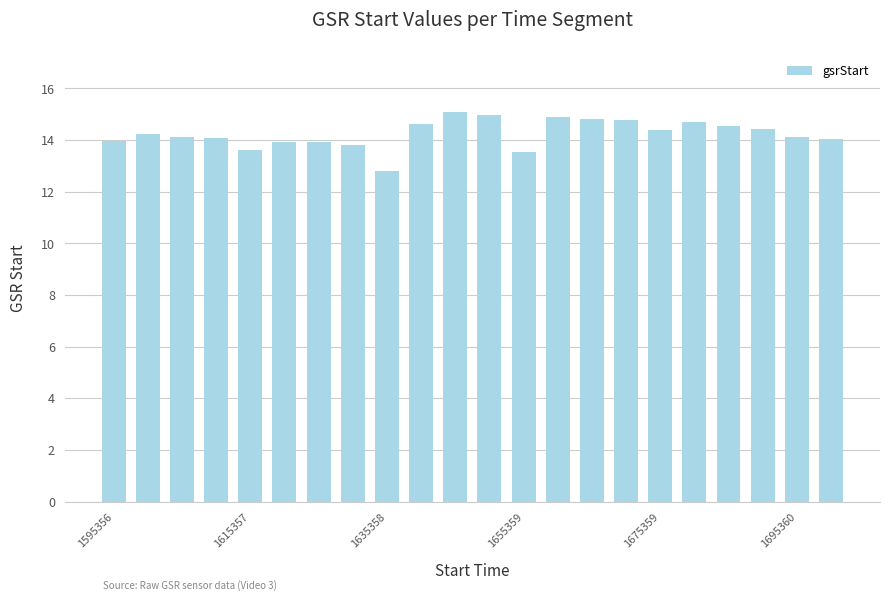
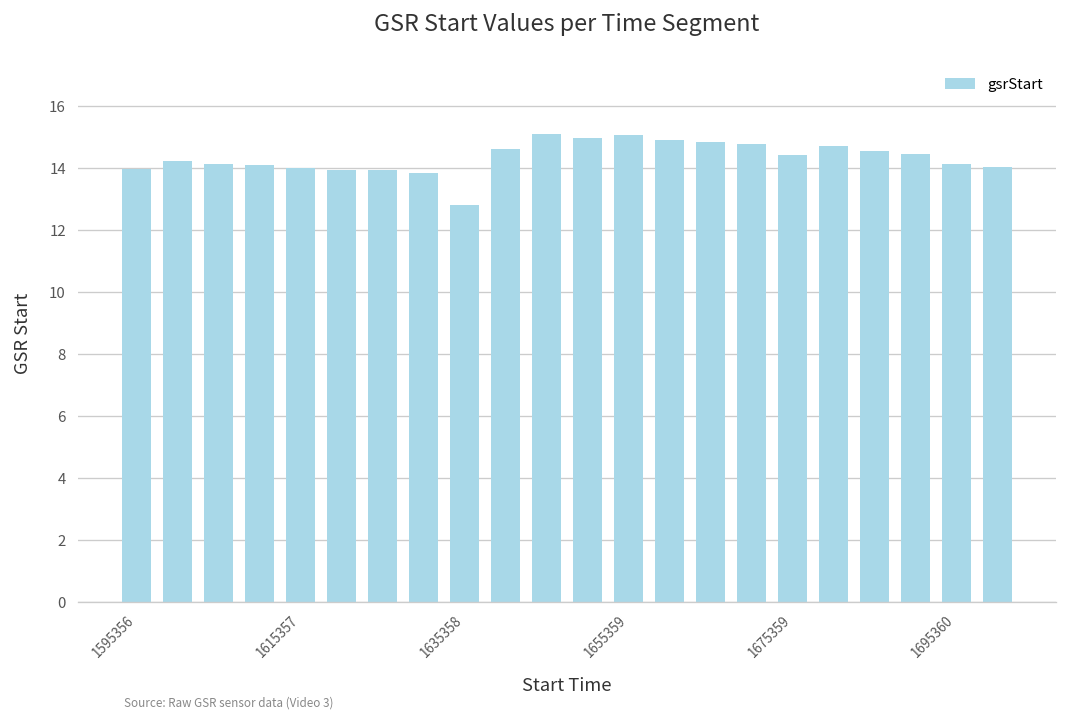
1615357: 13.6 -> 14.0
1655359: 13.5 -> 15.0
